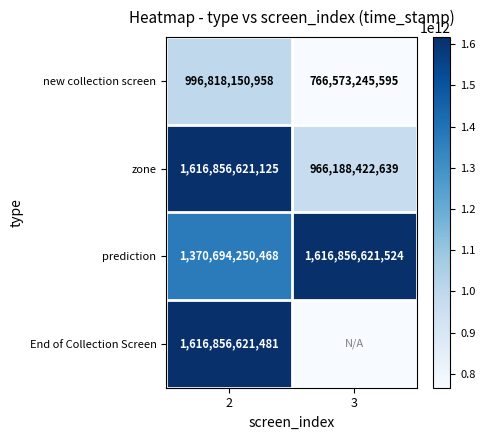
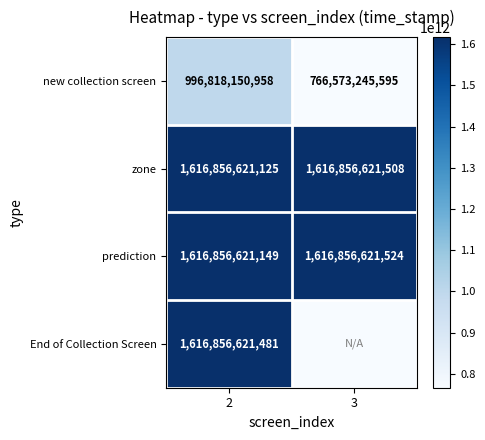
zone, 3: 966,188,422,639 -> 1,616,856,621,508
prediction, 2: 1,370,694,250,468 -> 1,616,856,621,149
